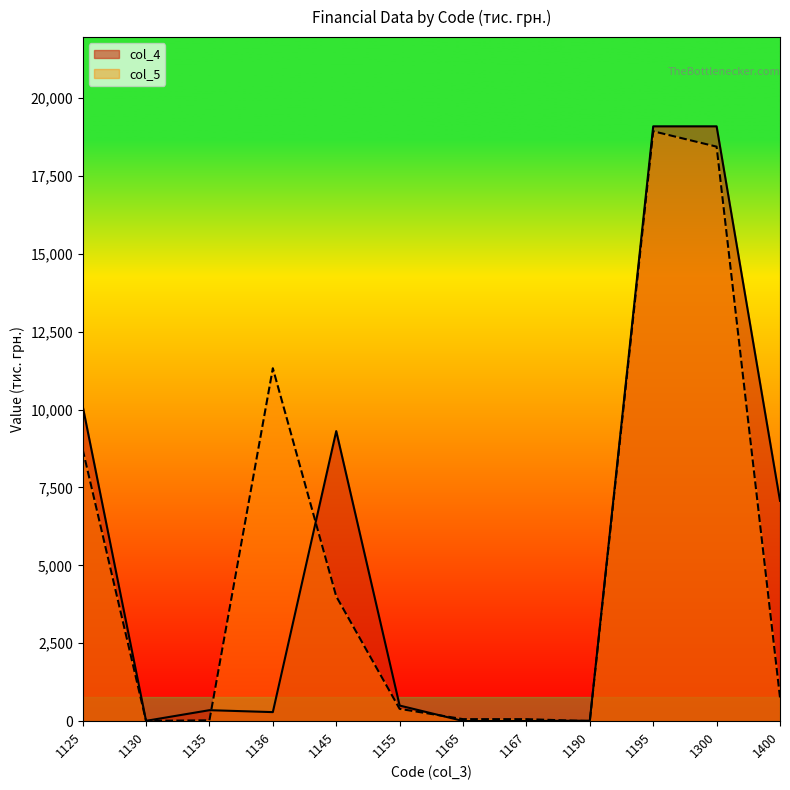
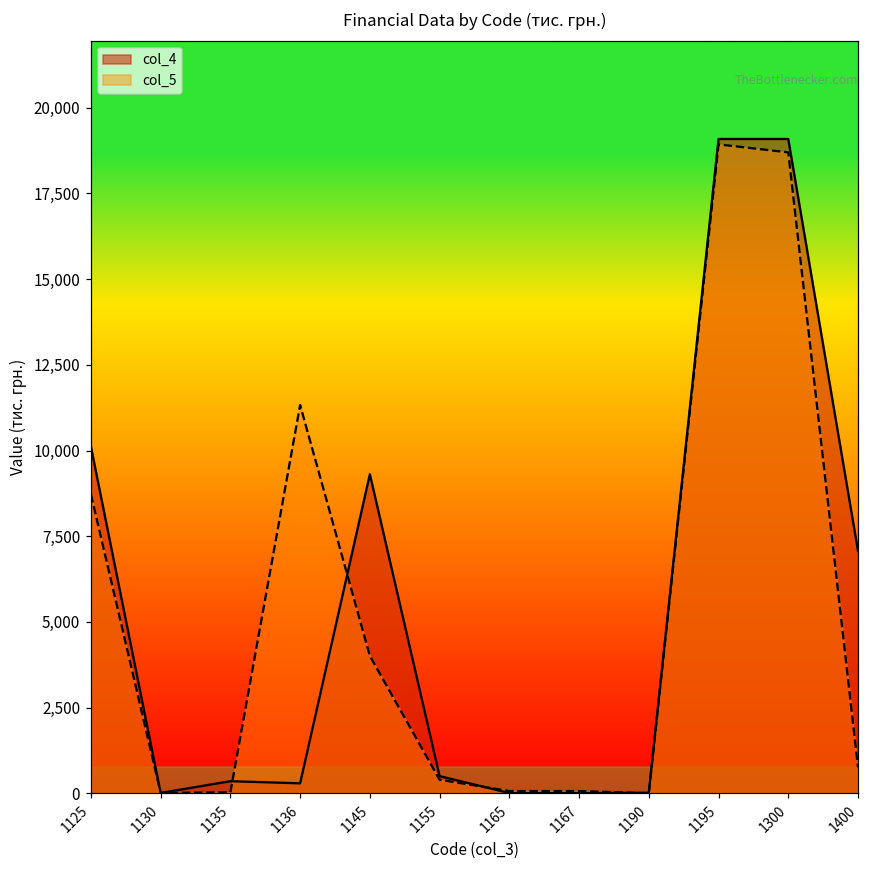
col_5, 1300: 18,400 -> 18,700
